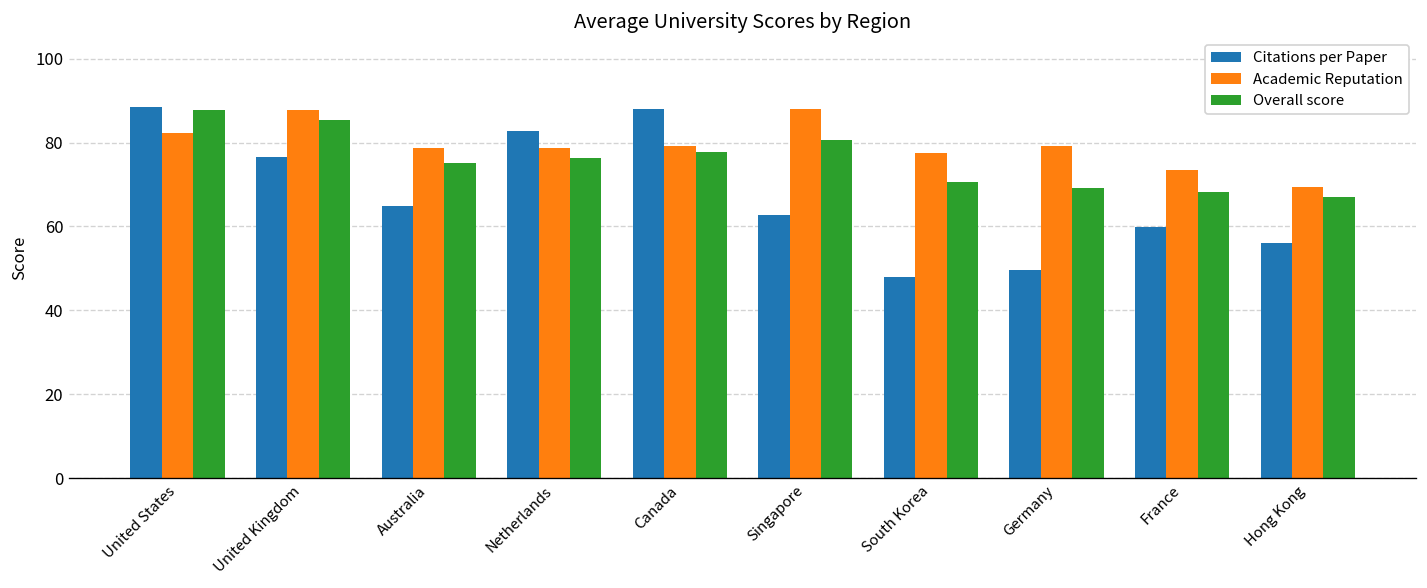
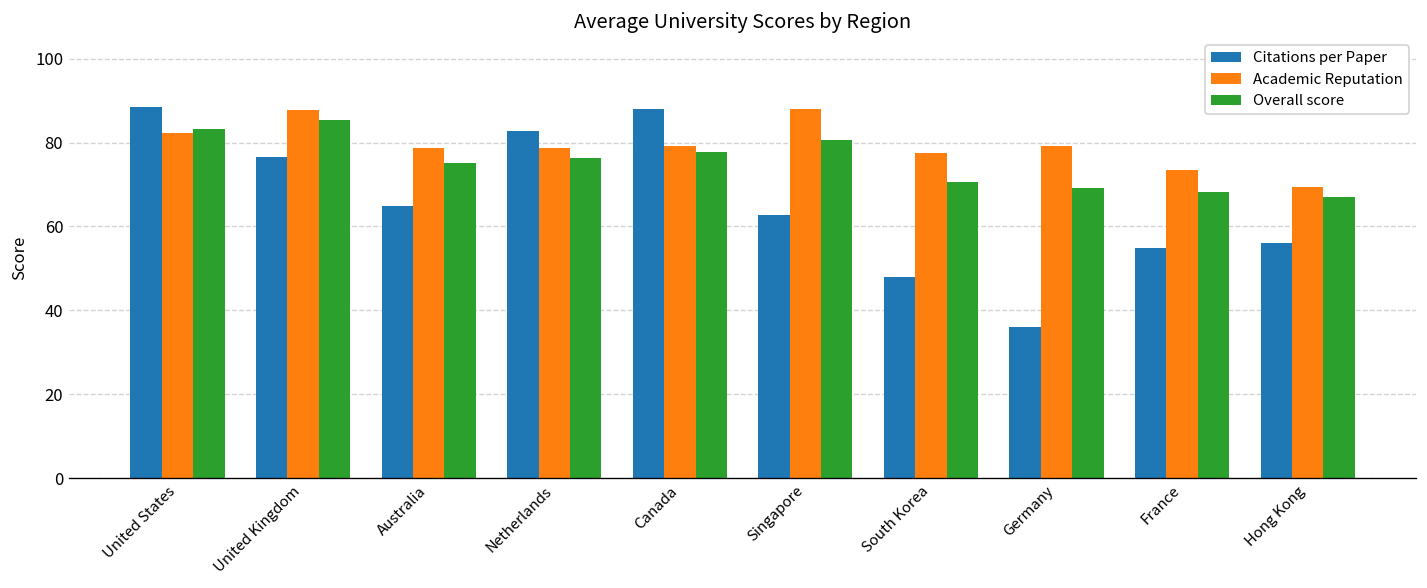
Overall score, United States: 88 -> 83
Citations per Paper, Germany: 50 -> 36
Citations per Paper, France: 60 -> 55
